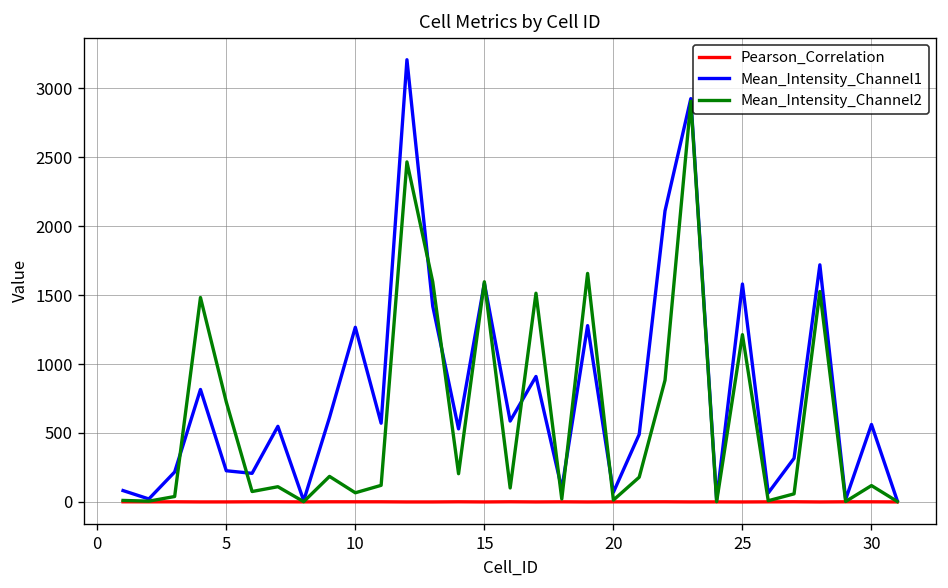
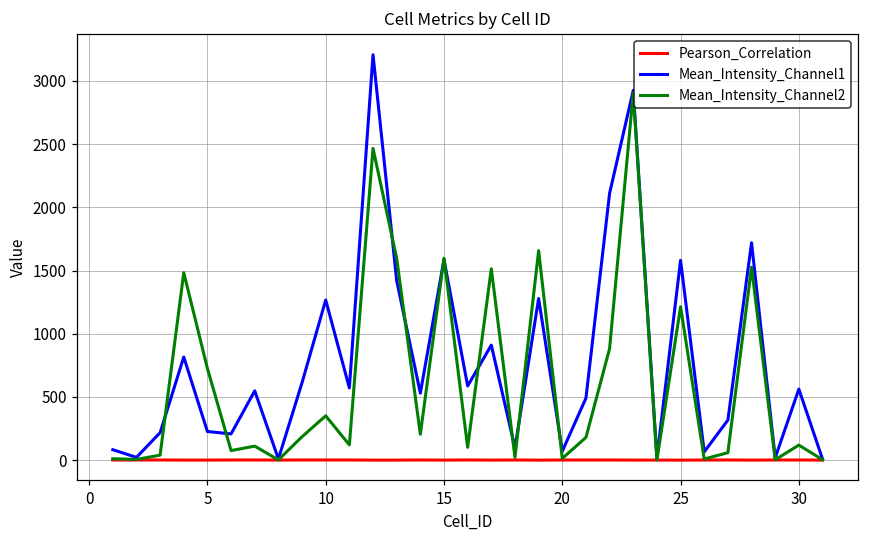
Mean_Intensity_Channel2, 10: 70 -> 350
